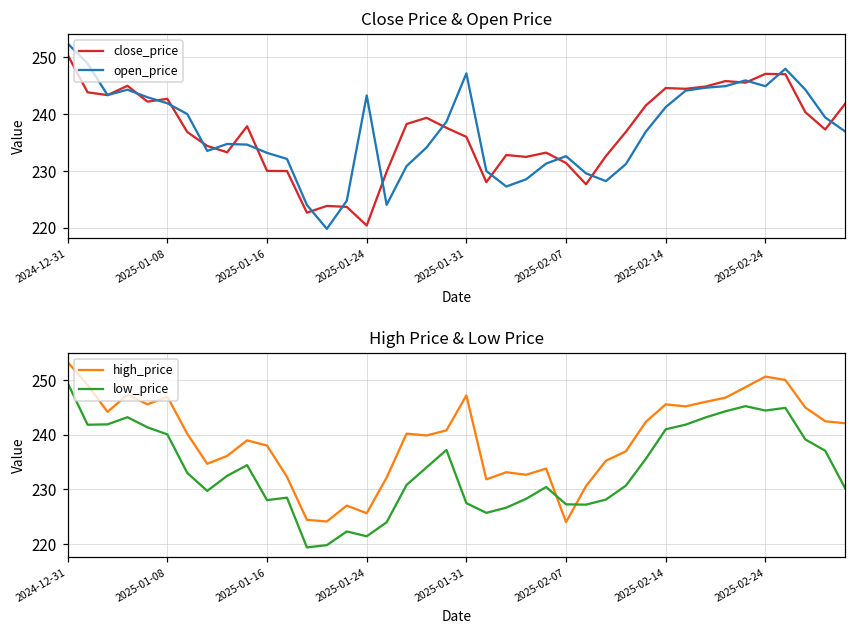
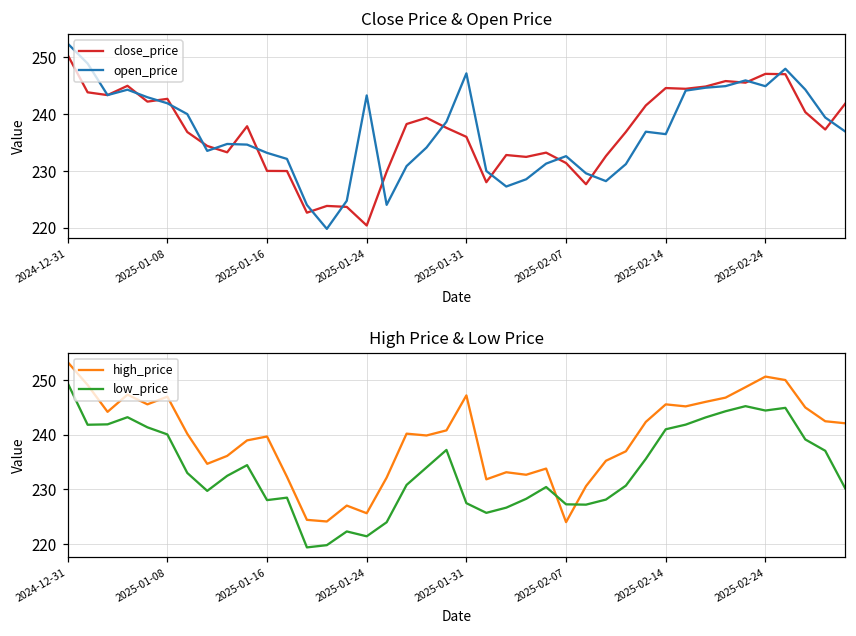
Close Price & Open Price, open_price, 2025-02-14: 241 -> 236
High Price & Low Price, high_price, 2025-01-16: 238 -> 240
